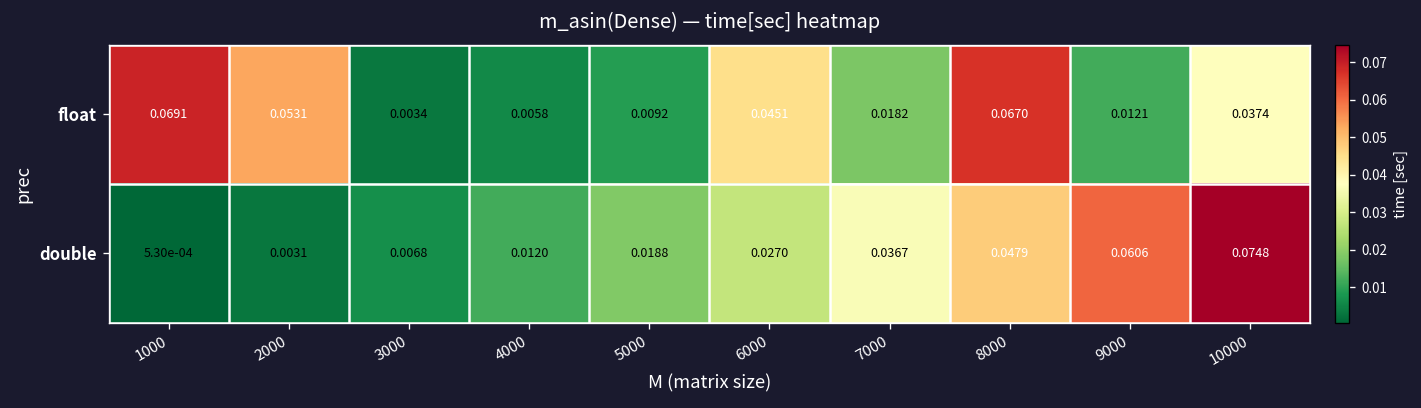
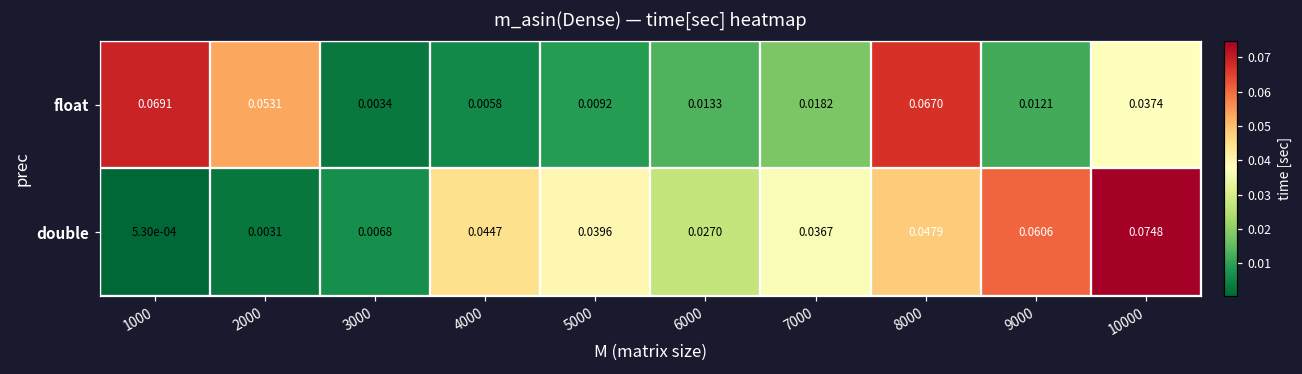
float, 6000: 0.0451 -> 0.0133
double, 4000: 0.0120 -> 0.0447
double, 5000: 0.0188 -> 0.0396
